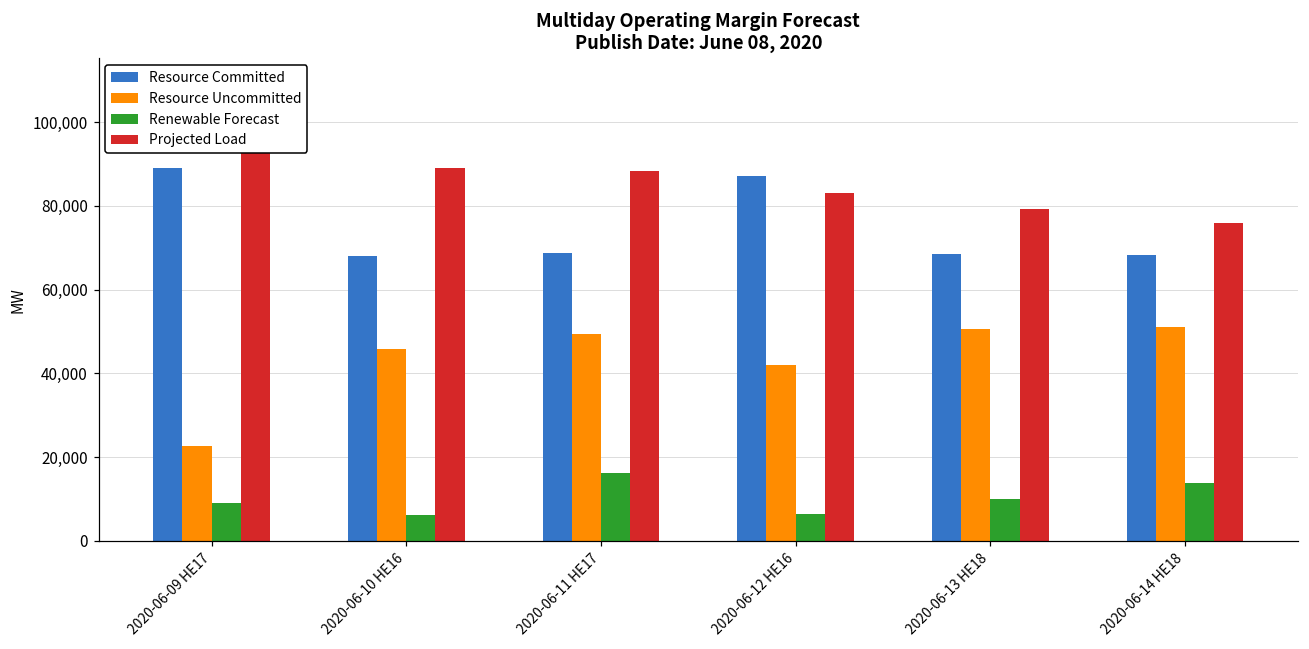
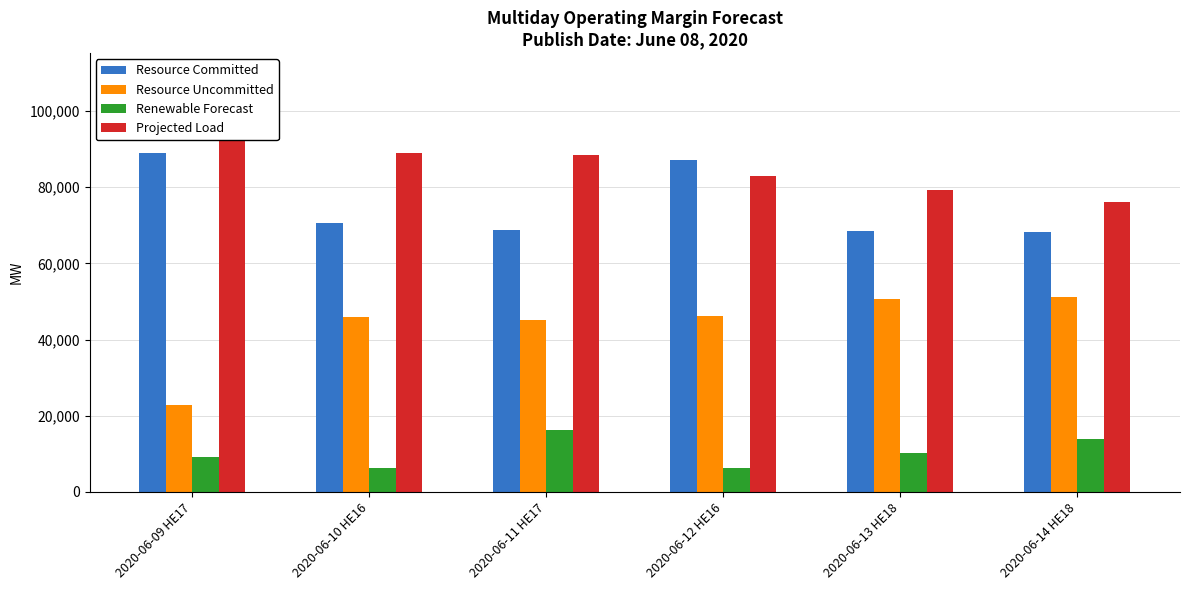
Resource Committed, 2020-06-10 HE16: 68,000 -> 71,000
Resource Uncommitted, 2020-06-11 HE17: 49,000 -> 45,000
Resource Uncommitted, 2020-06-12 HE16: 42,000 -> 46,000
